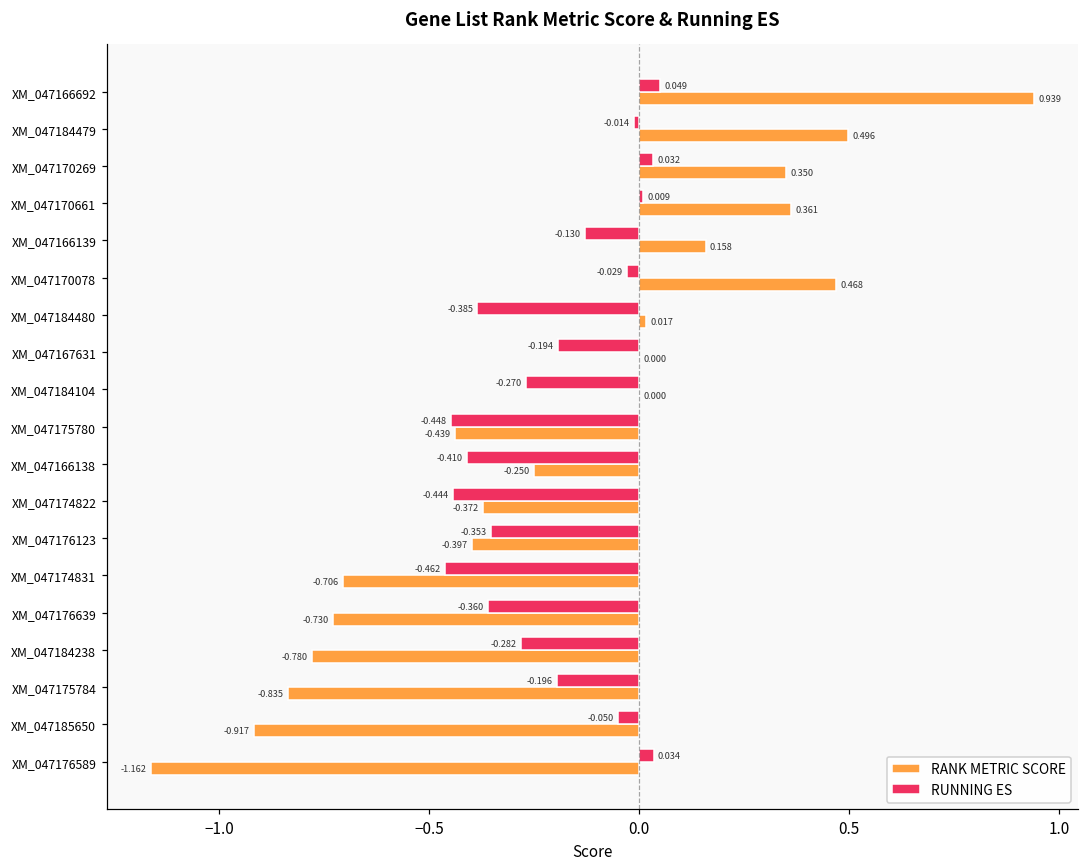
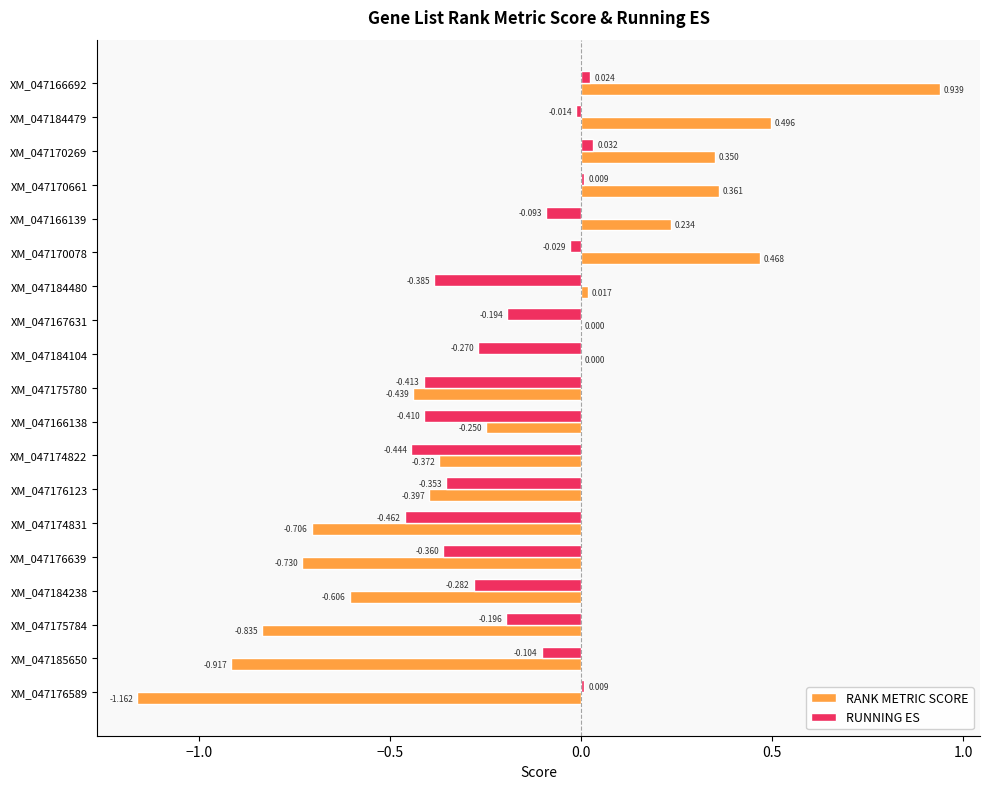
RUNNING ES, XM_047166692: 0.049 -> 0.024
RUNNING ES, XM_047166139: -0.130 -> -0.093
RANK METRIC SCORE, XM_047166139: 0.158 -> 0.234
RUNNING ES, XM_047175780: -0.448 -> -0.413
RANK METRIC SCORE, XM_047184238: -0.780 -> -0.606
RUNNING ES, XM_047185650: -0.050 -> -0.104
RUNNING ES, XM_047176589: 0.034 -> 0.009
